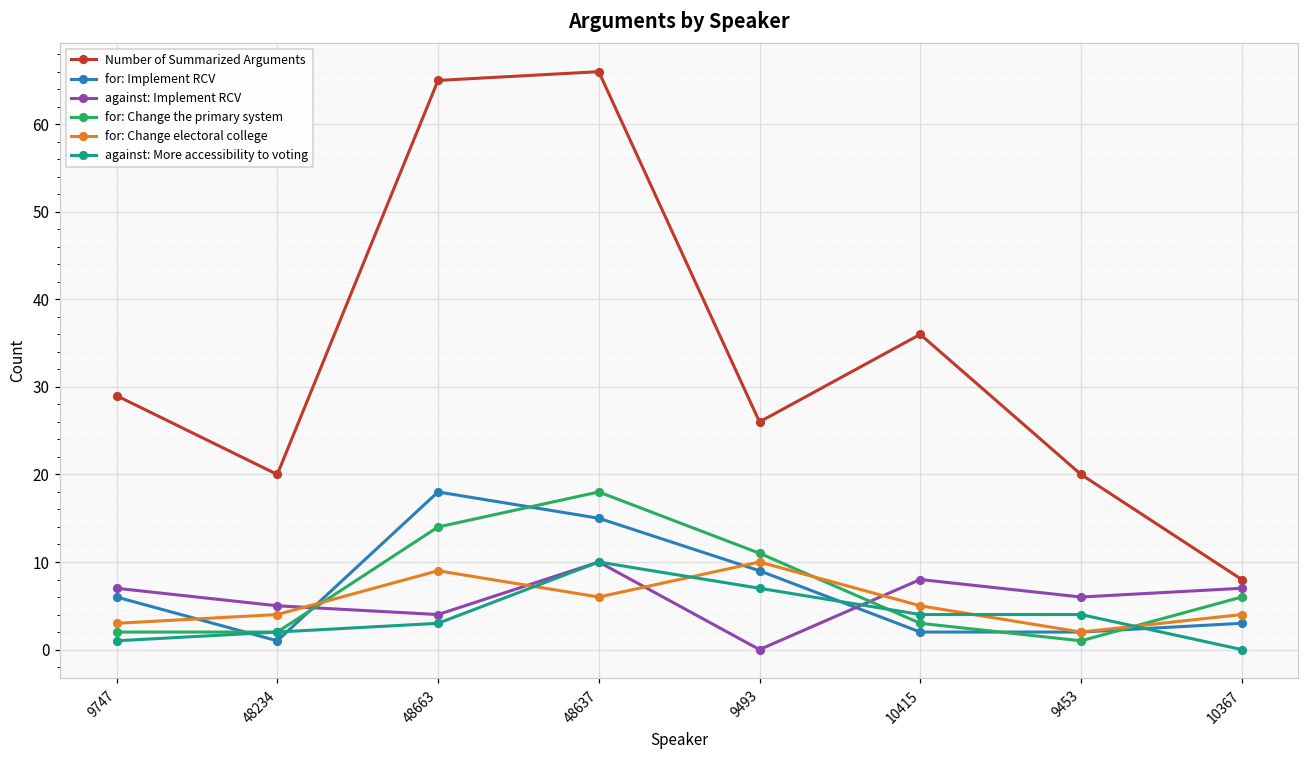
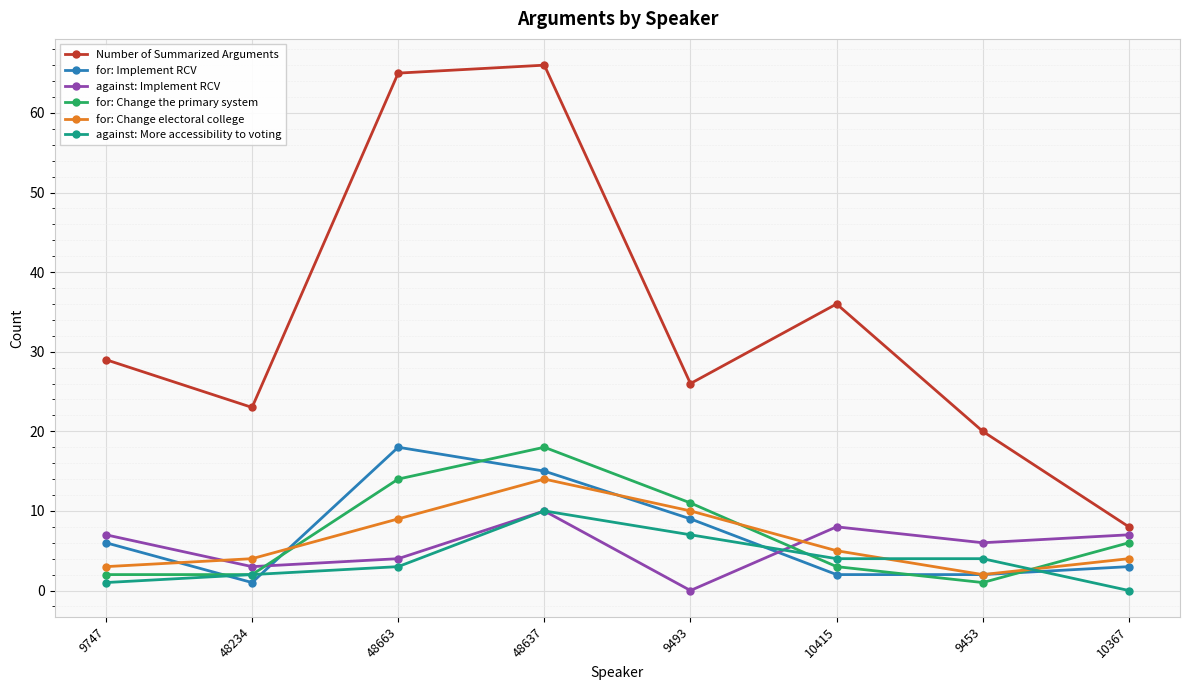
Number of Summarized Arguments, 48234: 20 -> 23
against: Implement RCV, 48234: 5 -> 3
for: Change electoral college, 48637: 6 -> 14
